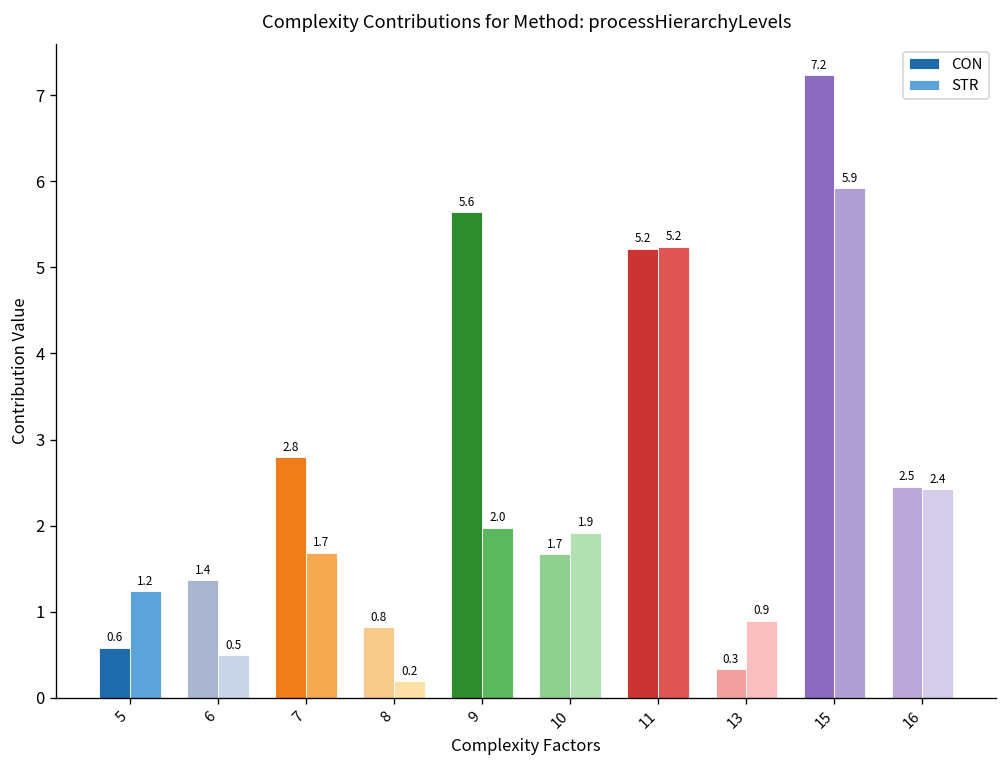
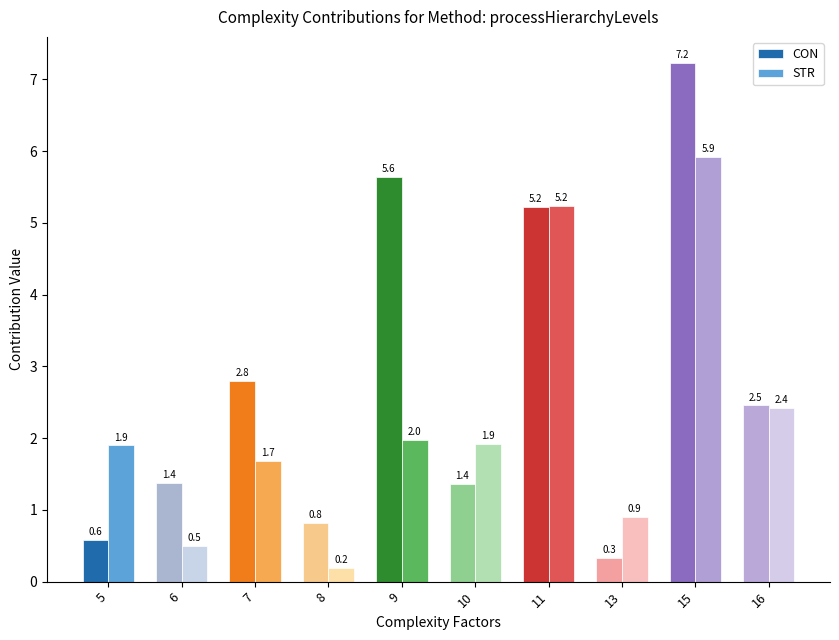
STR, 5: 1.2 -> 1.9
CON, 10: 1.7 -> 1.4
